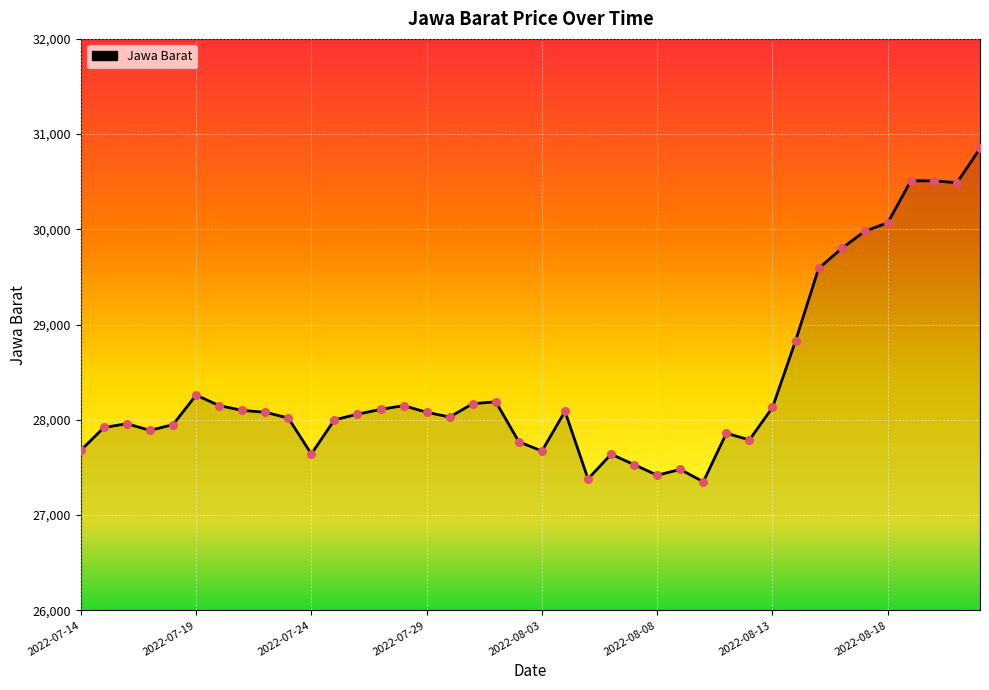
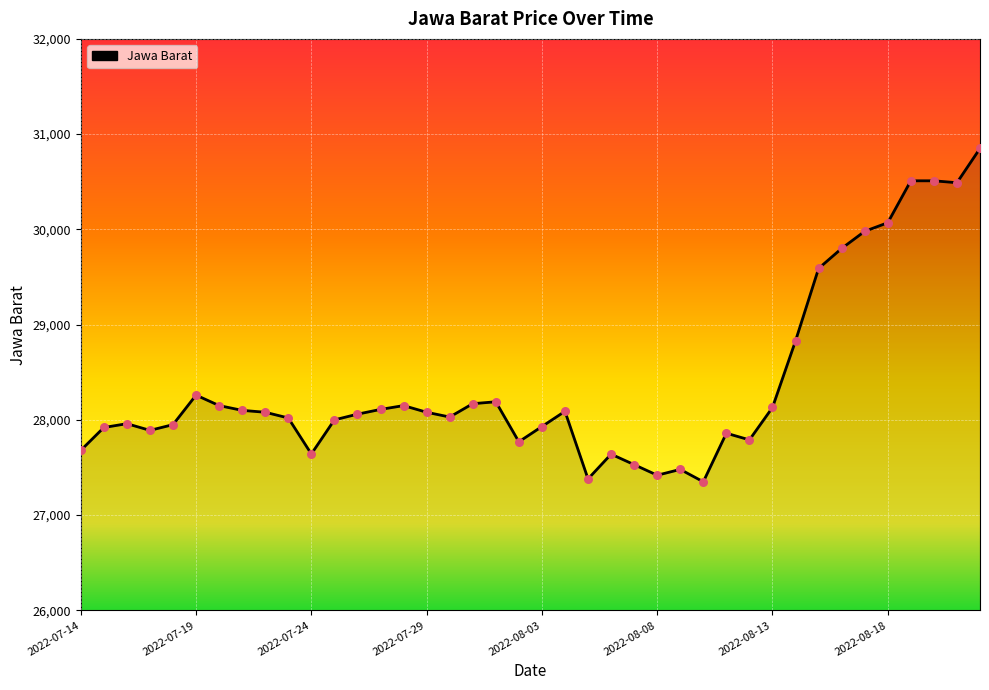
2022-08-03: 27,700 -> 27,900
